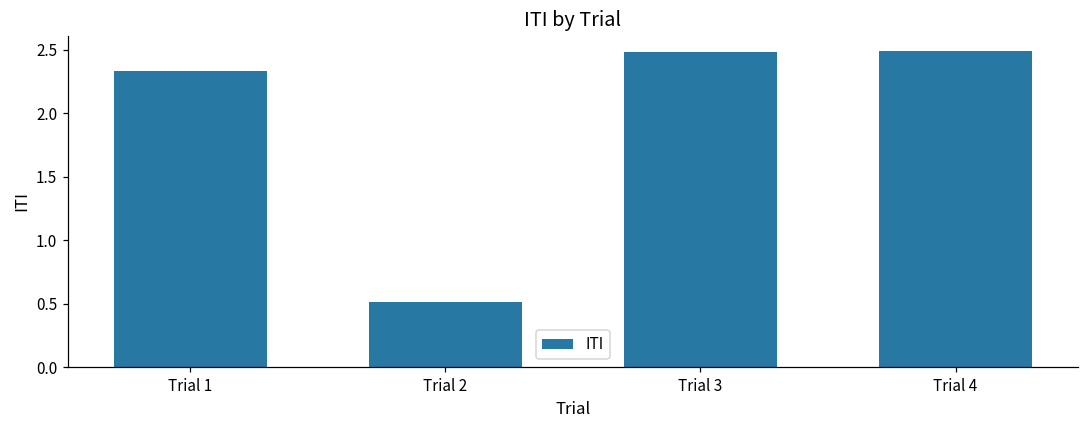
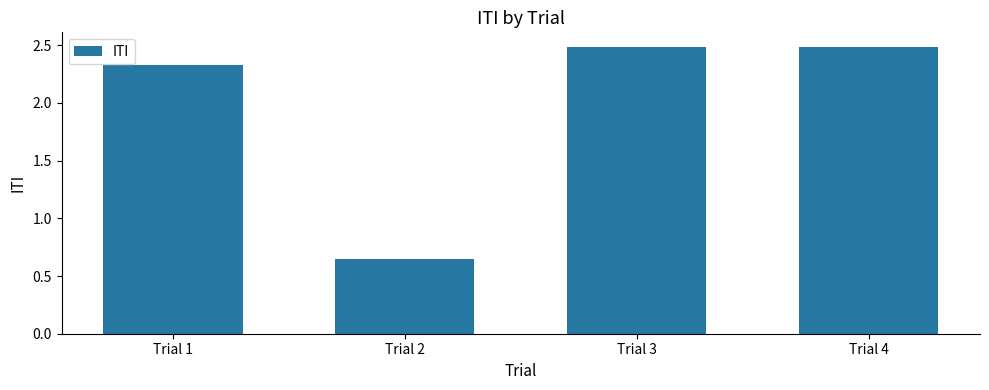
Trial 2: 0.51 -> 0.64
